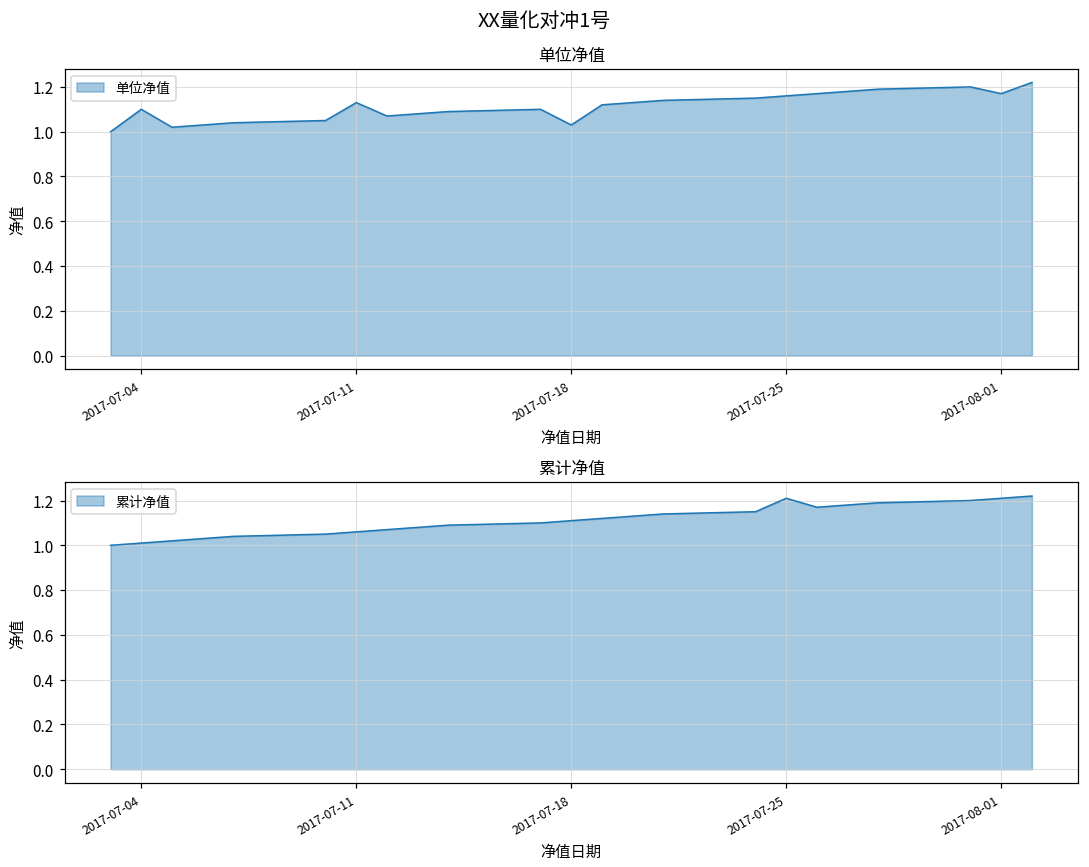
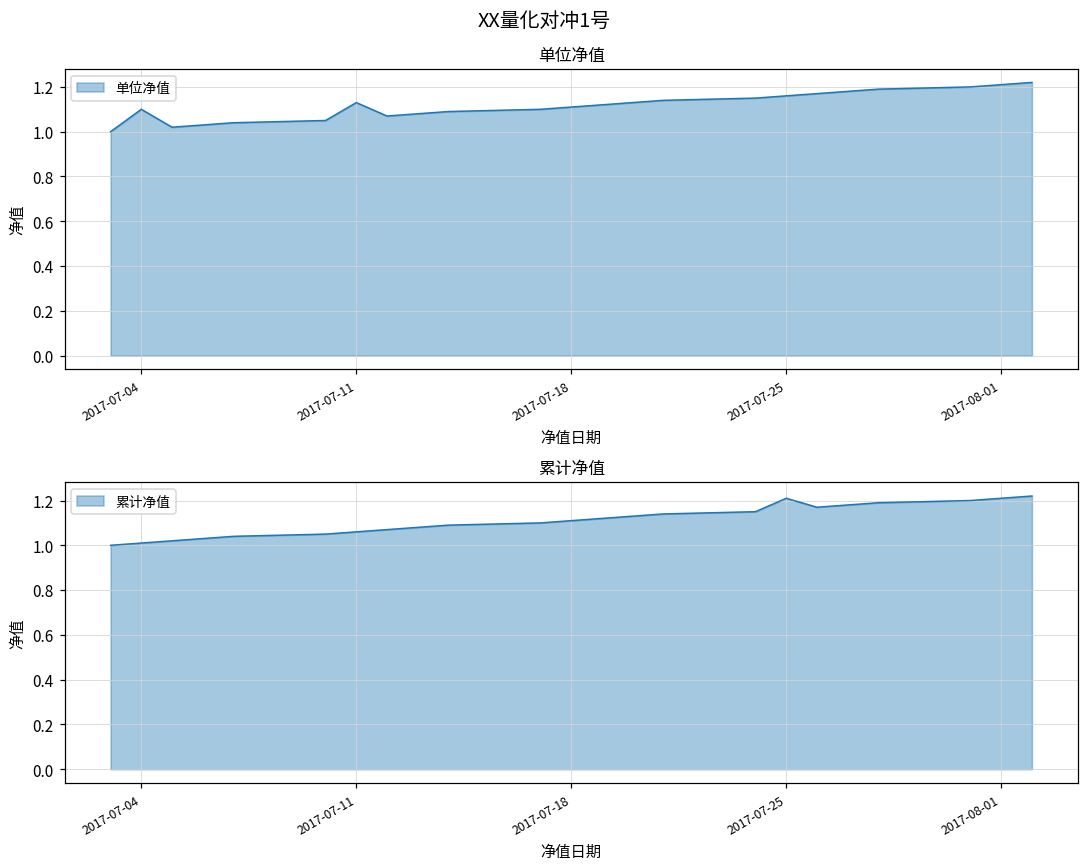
单位净值, 2017-07-18: 1.03 -> 1.11
单位净值, 2017-08-01: 1.17 -> 1.21
